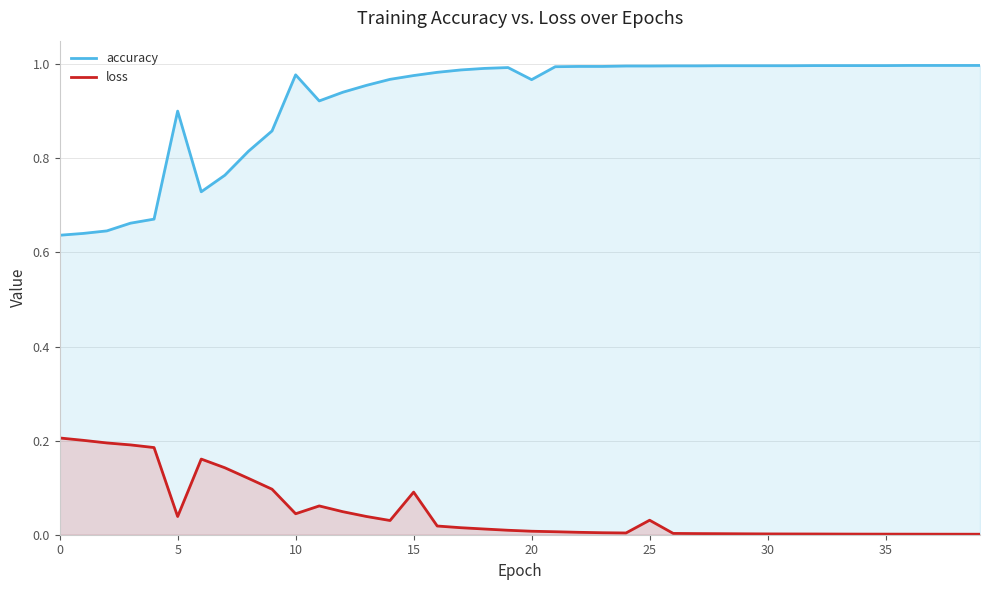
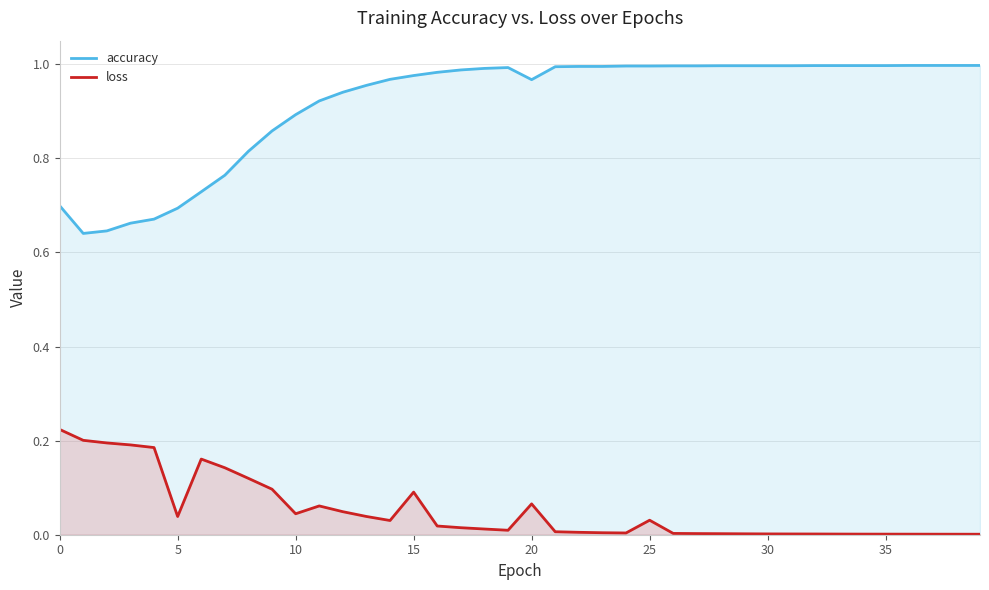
accuracy, 0: 0.64 -> 0.70
loss, 0: 0.21 -> 0.22
accuracy, 5: 0.90 -> 0.69
accuracy, 10: 0.98 -> 0.89
loss, 20: 0.01 -> 0.07
